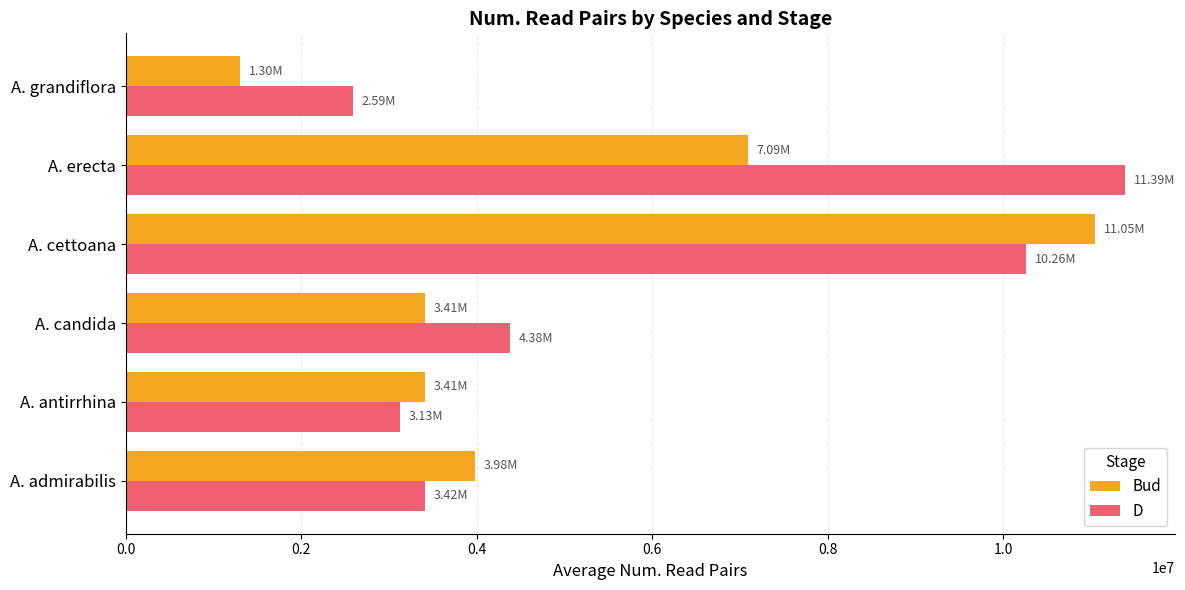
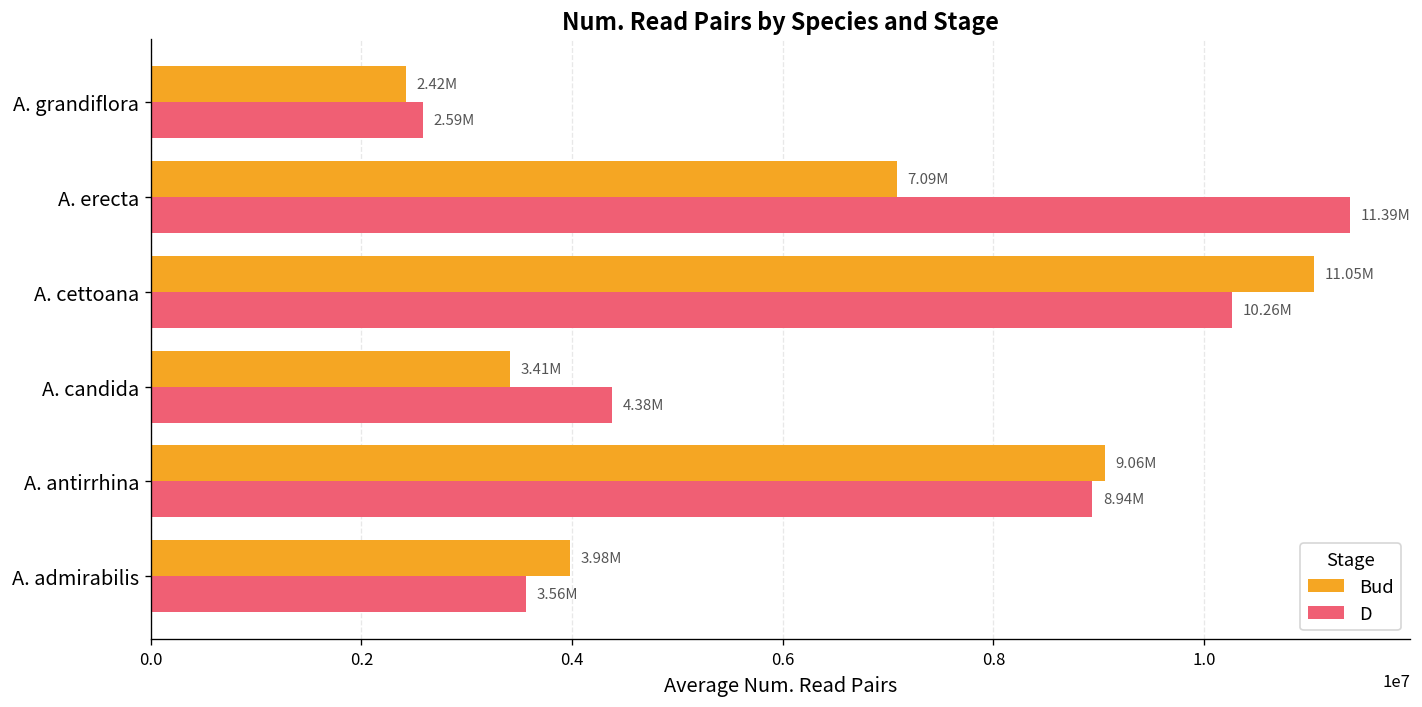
Bud, A. grandiflora: 1.30M -> 2.42M
Bud, A. antirrhina: 3.41M -> 9.06M
D, A. antirrhina: 3.13M -> 8.94M
D, A. admirabilis: 3.42M -> 3.56M
